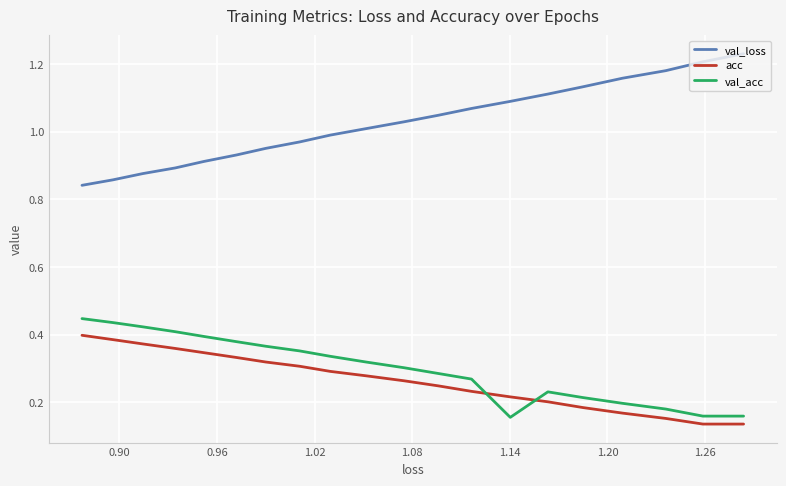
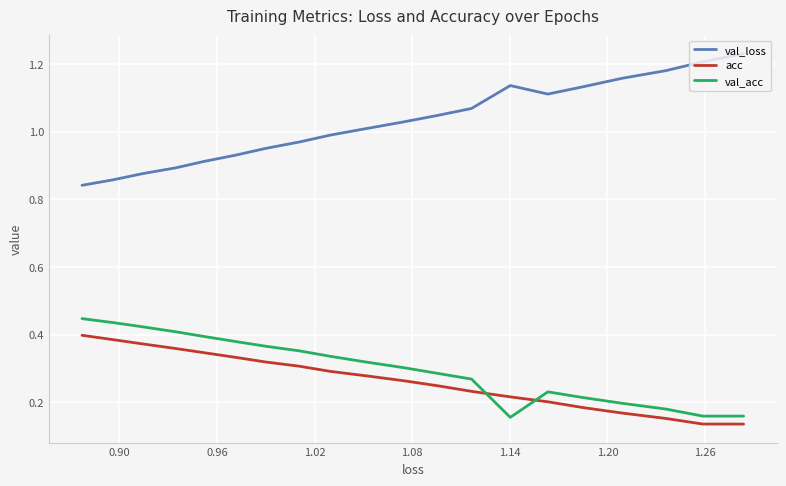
val_loss, 1.14: 1.09 -> 1.14
